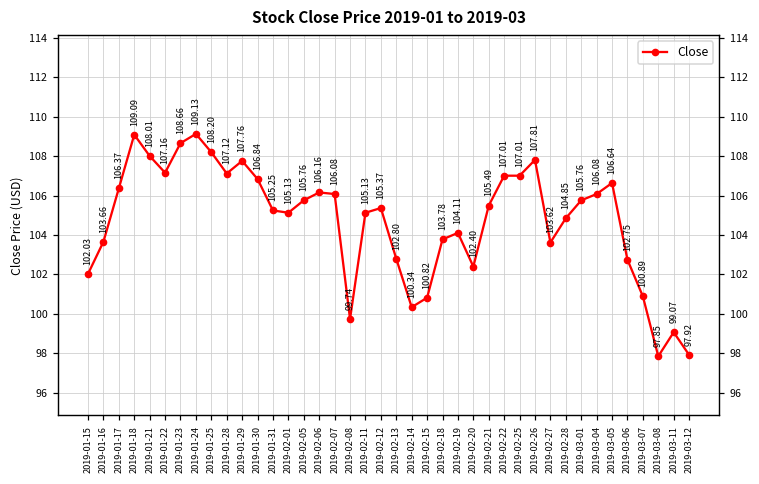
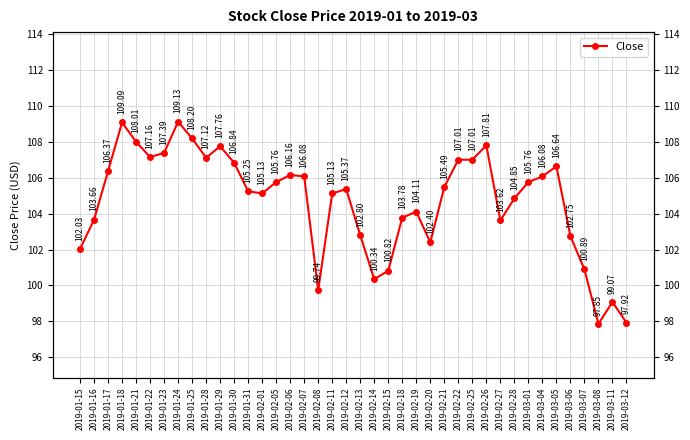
2019-01-23: 108.66 -> 107.39
